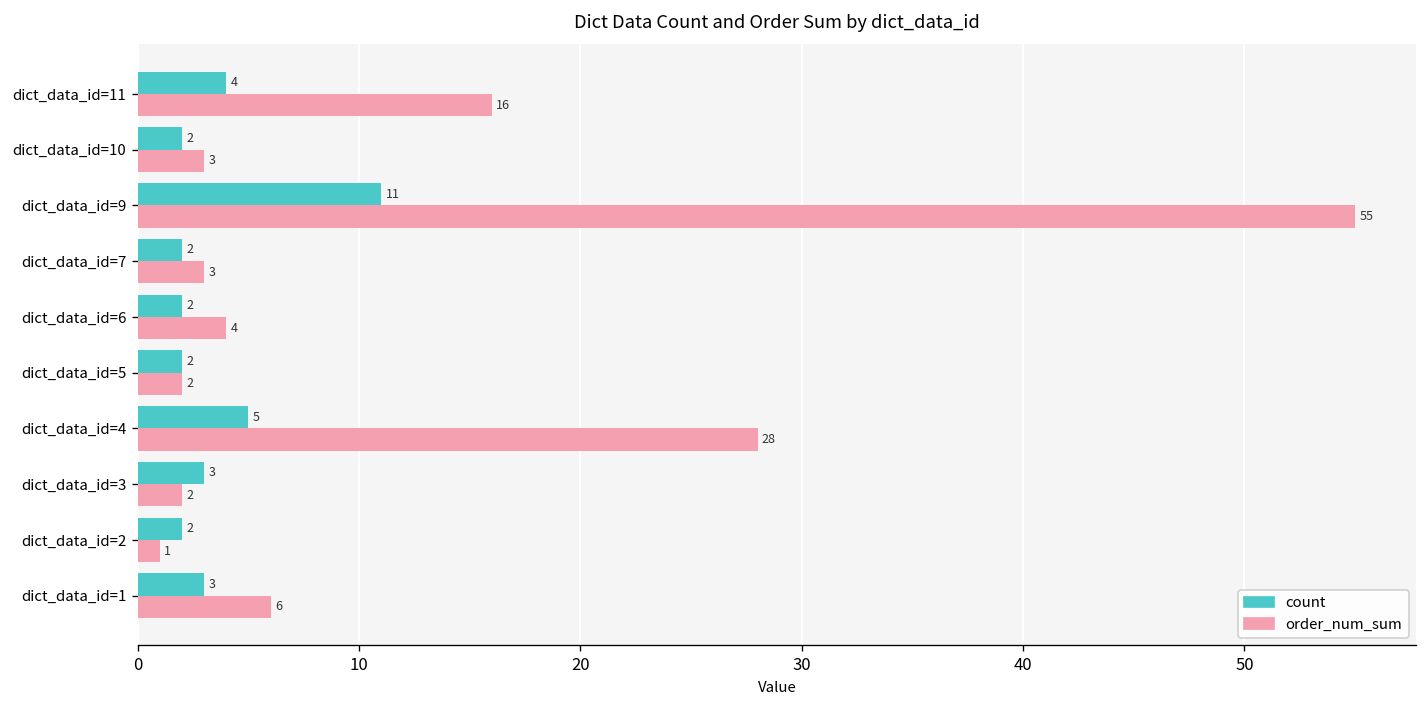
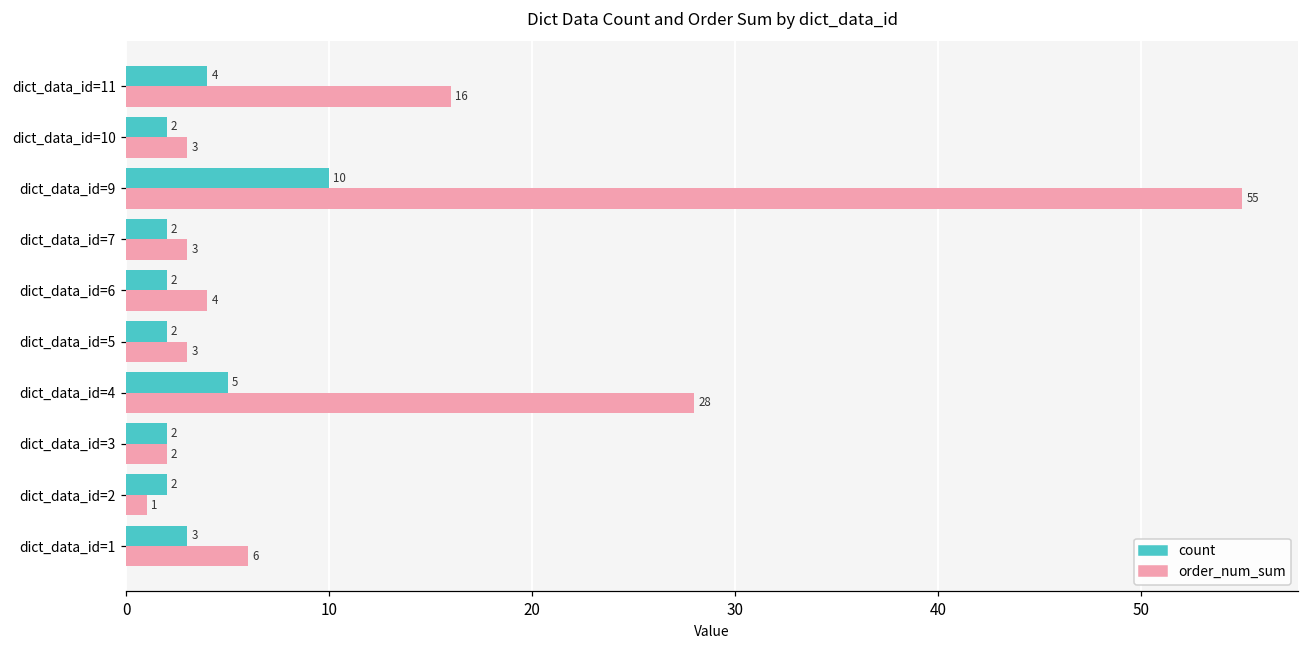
count, dict_data_id=9: 11 -> 10
order_num_sum, dict_data_id=5: 2 -> 3
count, dict_data_id=3: 3 -> 2
